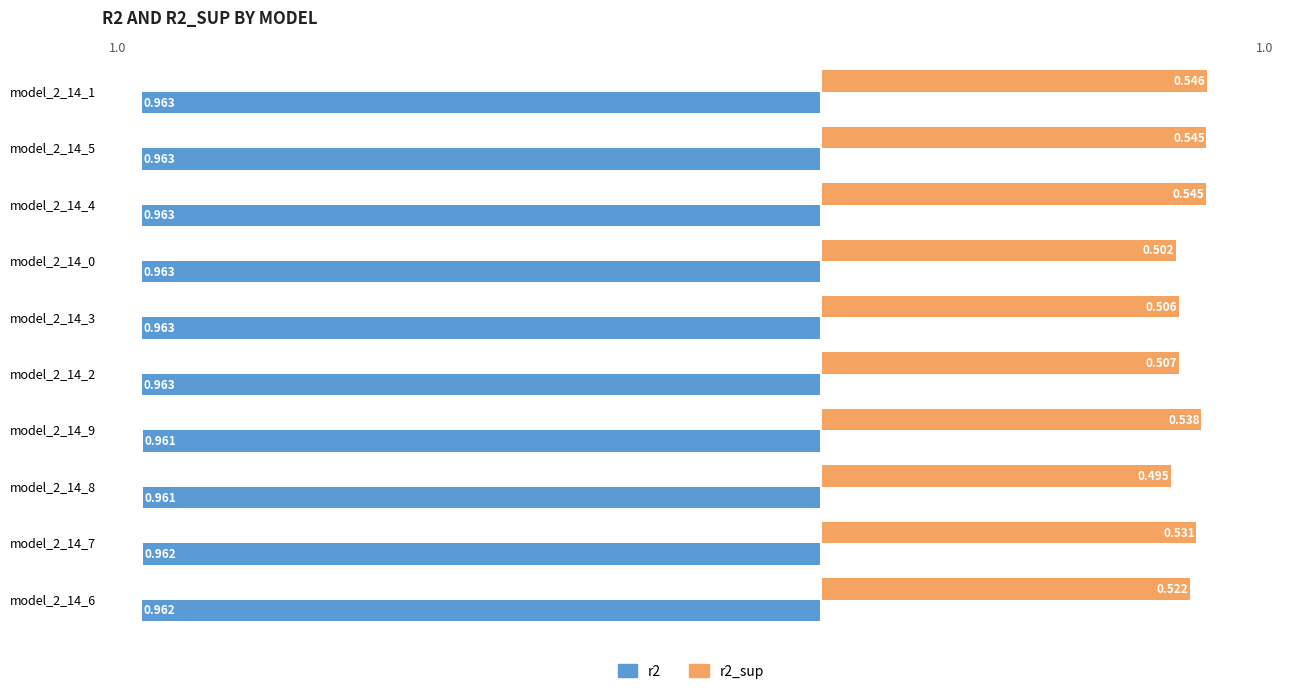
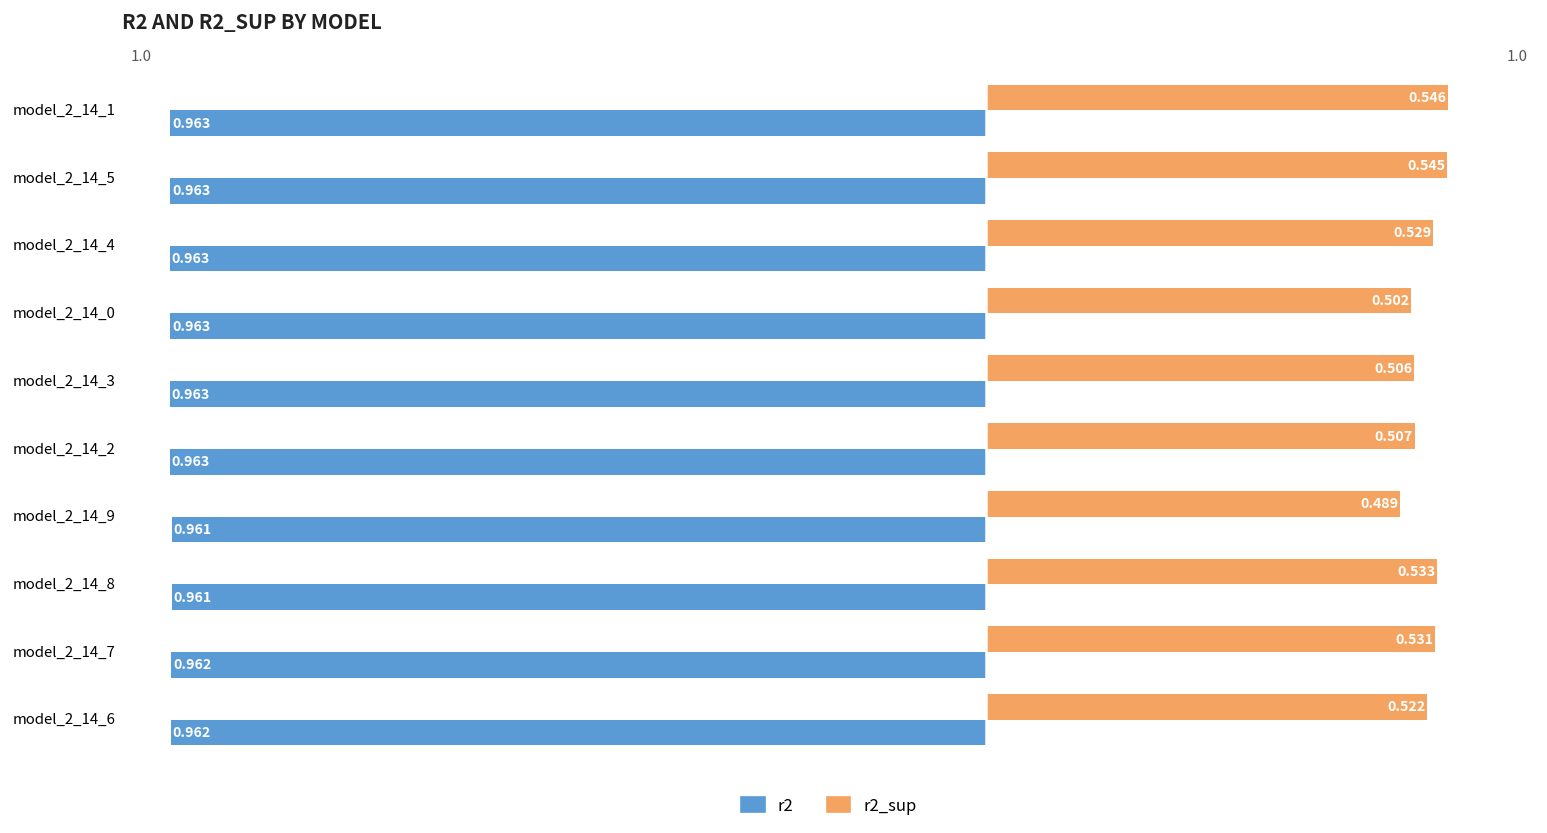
r2_sup, model_2_14_4: 0.545 -> 0.529
r2_sup, model_2_14_9: 0.538 -> 0.489
r2_sup, model_2_14_8: 0.495 -> 0.533
